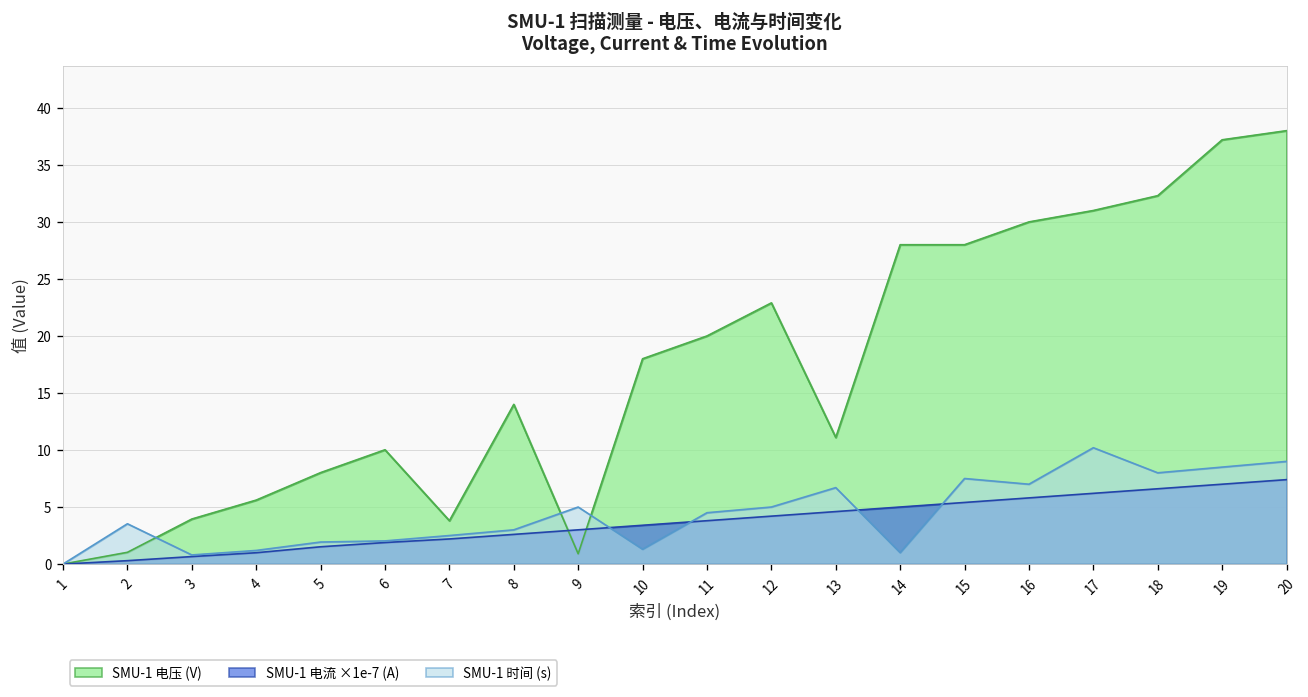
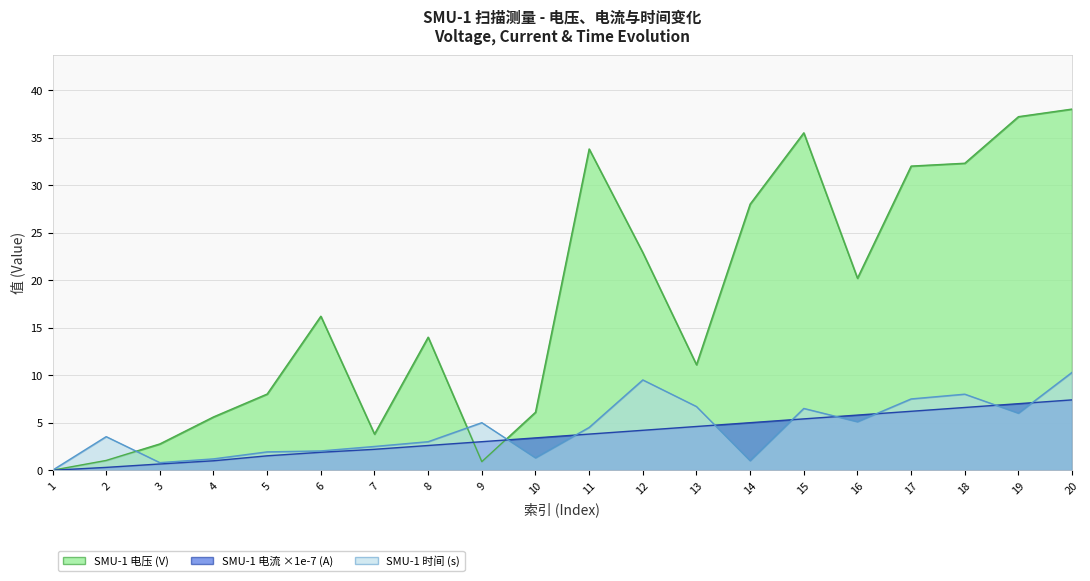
SMU-1 电压 (V), 3: 4 -> 3
SMU-1 电压 (V), 6: 10 -> 16
SMU-1 电压 (V), 10: 18 -> 6
SMU-1 电压 (V), 11: 20 -> 34
SMU-1 时间 (s), 12: 5 -> 10
SMU-1 电压 (V), 15: 28 -> 36
SMU-1 时间 (s), 15: 8 -> 7
SMU-1 电压 (V), 16: 30 -> 20
SMU-1 时间 (s), 16: 7 -> 5
SMU-1 电压 (V), 17: 31 -> 32
SMU-1 时间 (s), 17: 10 -> 8
SMU-1 时间 (s), 19: 9 -> 6
SMU-1 时间 (s), 20: 9 -> 10
